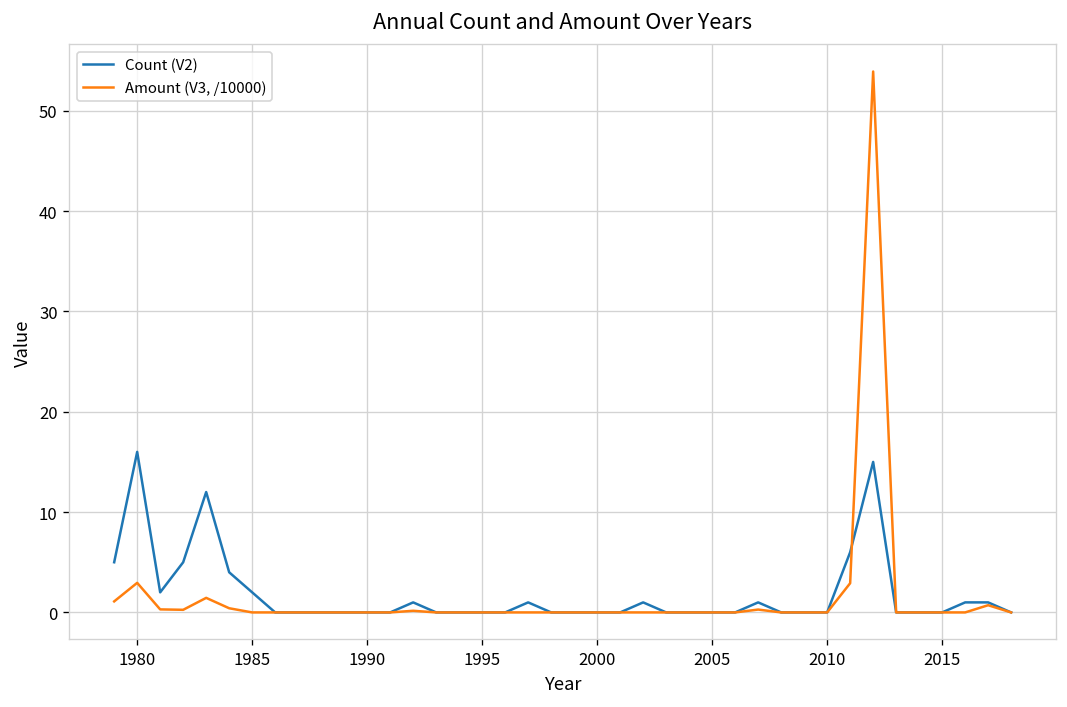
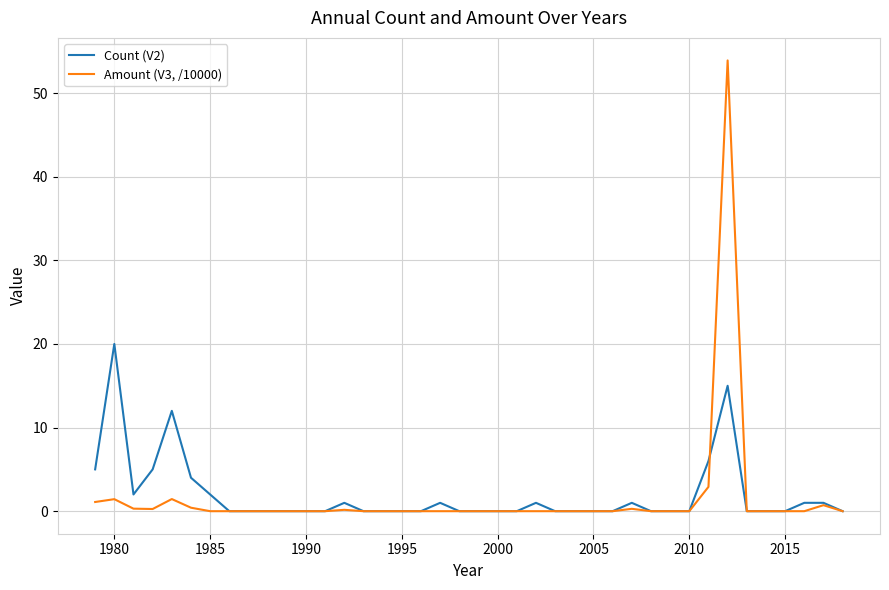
Count (V2), 1980: 16 -> 20
Amount (V3, /10000), 1980: 3 -> 1
